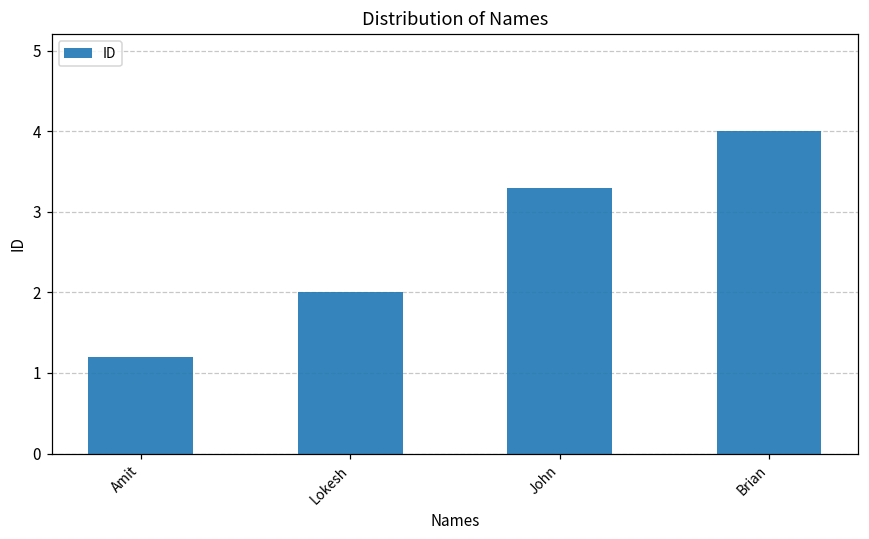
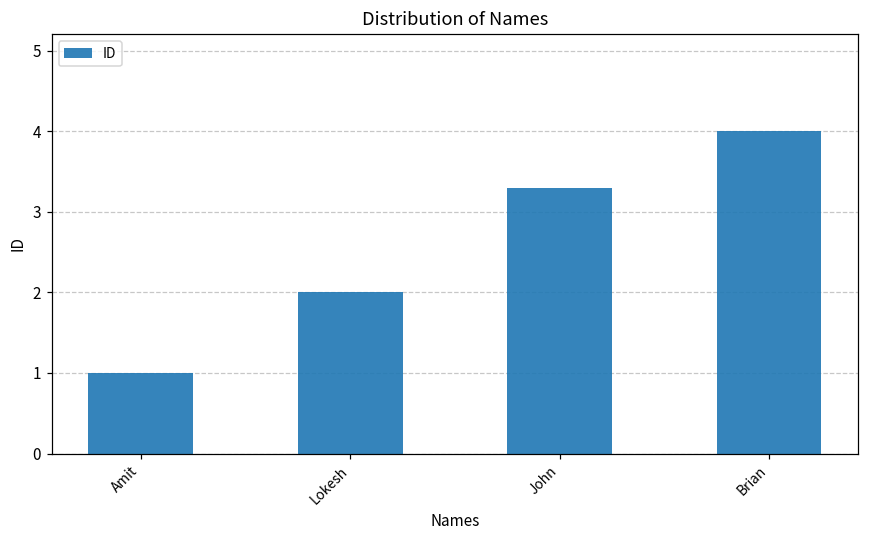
Amit: 1.2 -> 1.0
